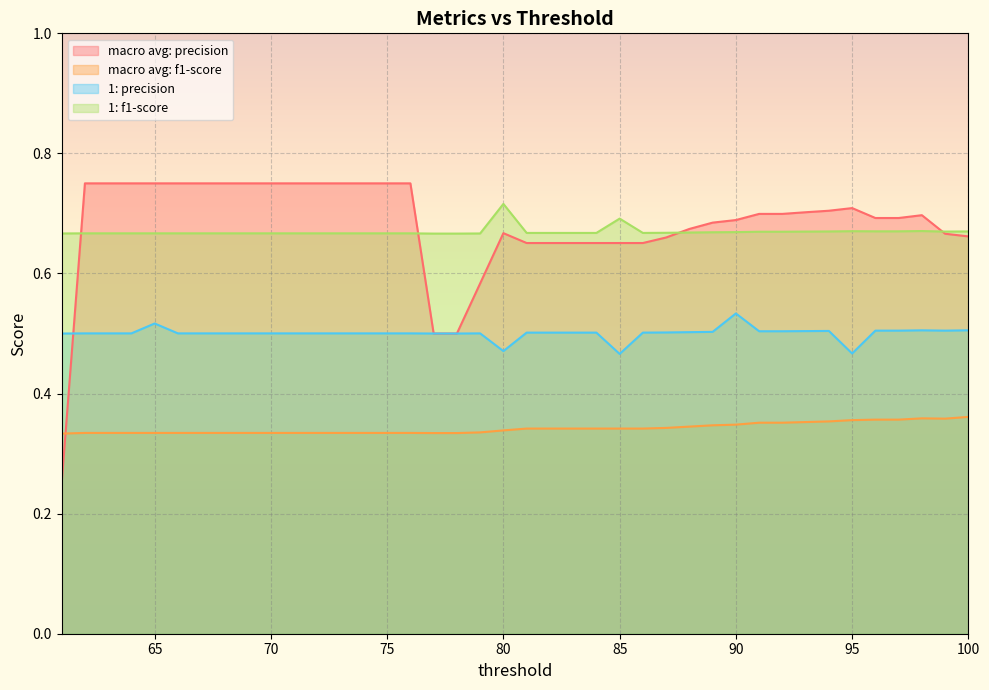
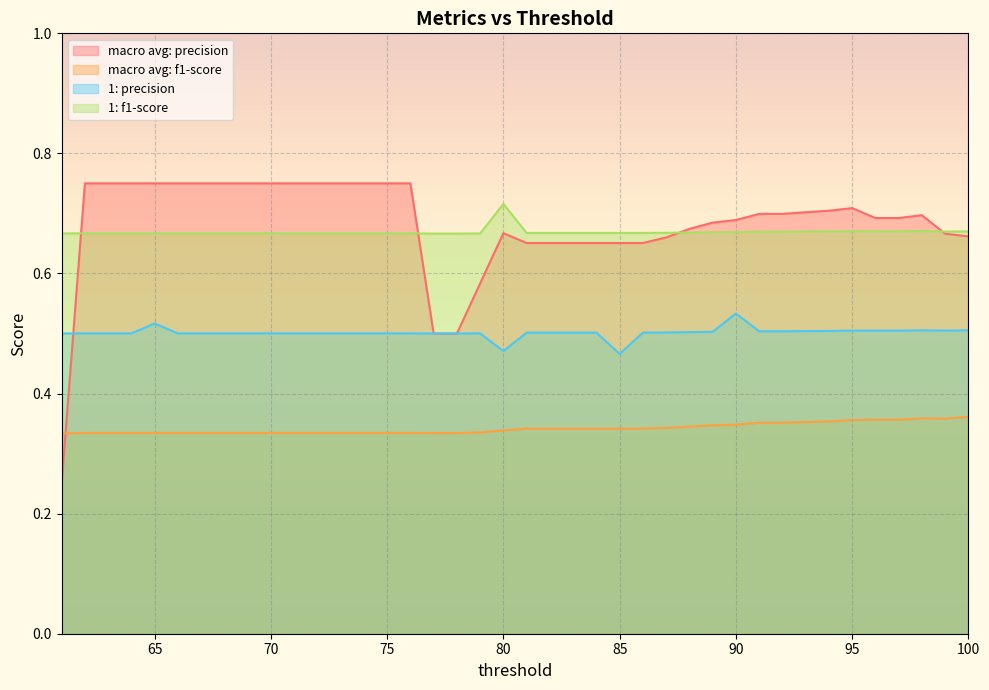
1: f1-score, 85: 0.69 -> 0.67
1: precision, 95: 0.47 -> 0.50
